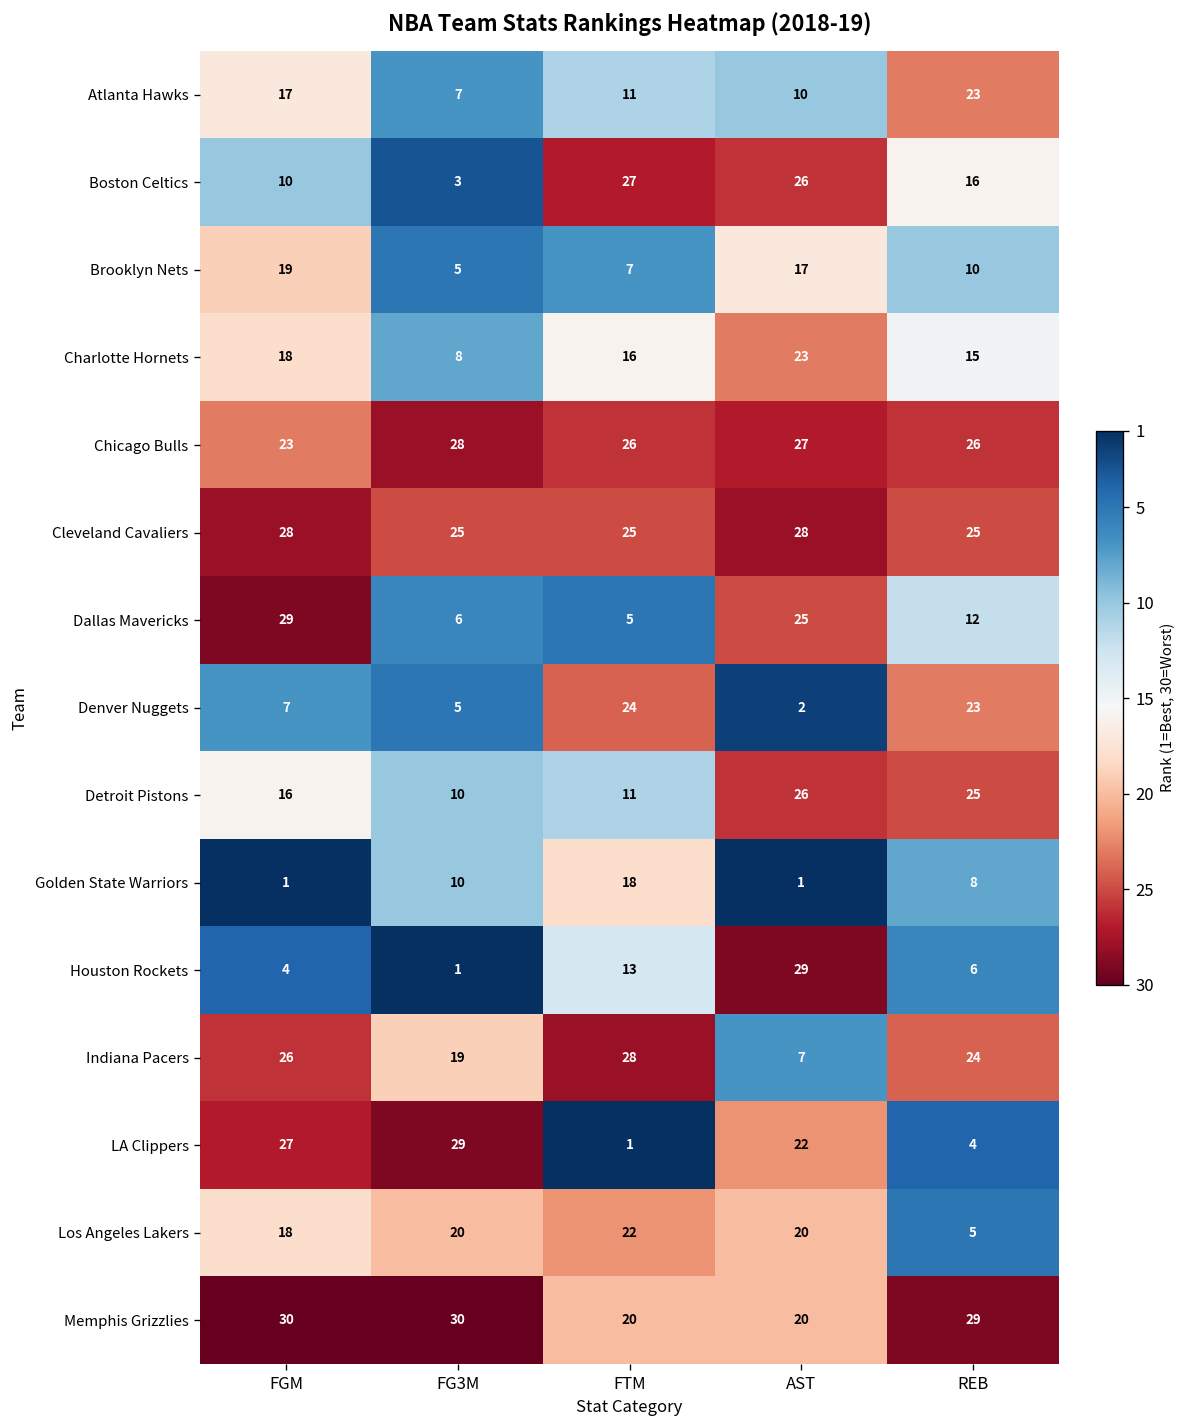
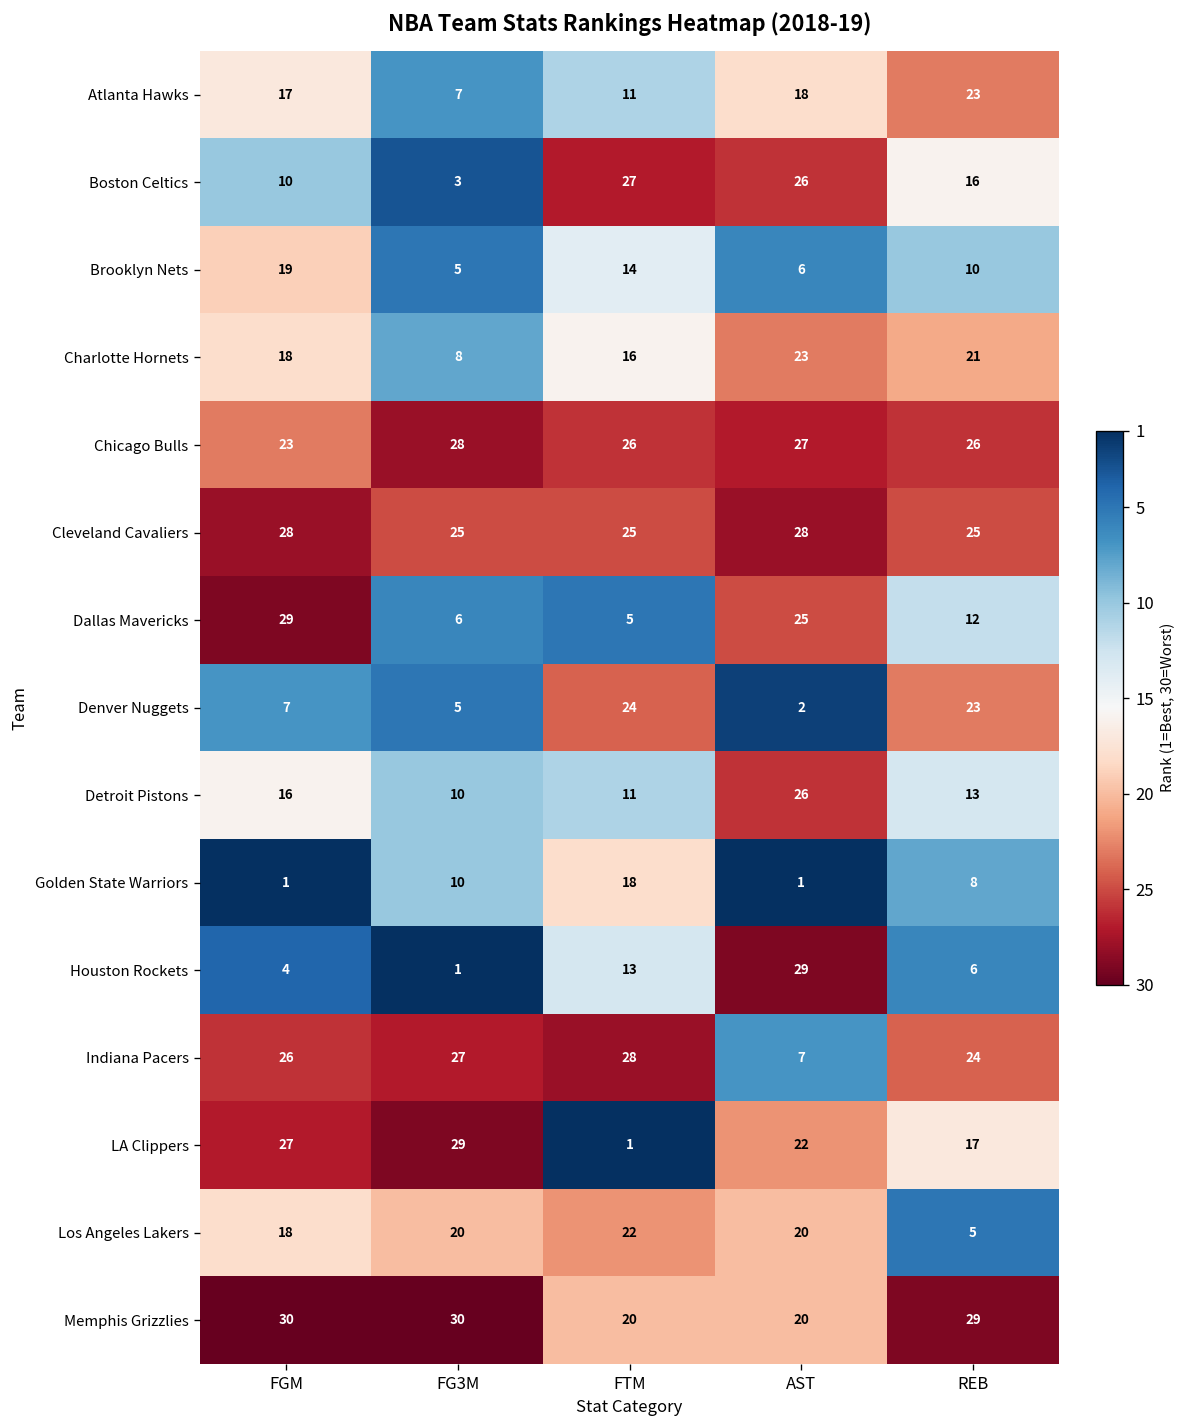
Atlanta Hawks, AST: 10 -> 18
Brooklyn Nets, FTM: 7 -> 14
Brooklyn Nets, AST: 17 -> 6
Charlotte Hornets, REB: 15 -> 21
Detroit Pistons, REB: 25 -> 13
Indiana Pacers, FG3M: 19 -> 27
LA Clippers, REB: 4 -> 17
